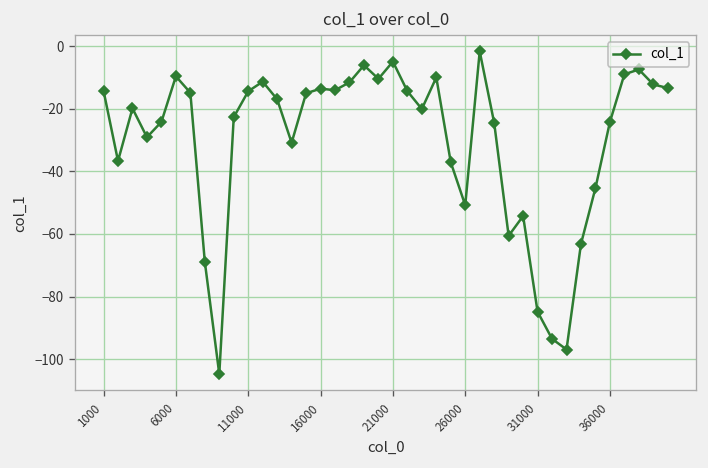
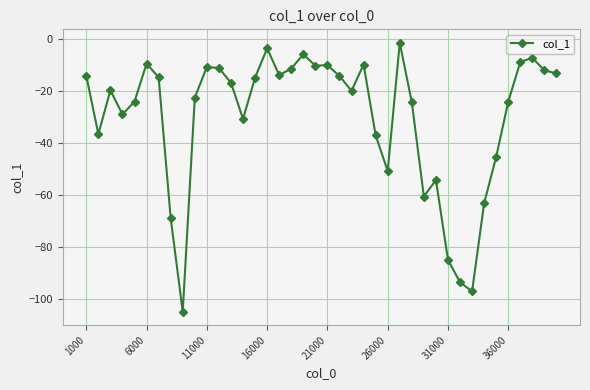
11000: -14 -> -11
16000: -14 -> -4
21000: -5 -> -10
